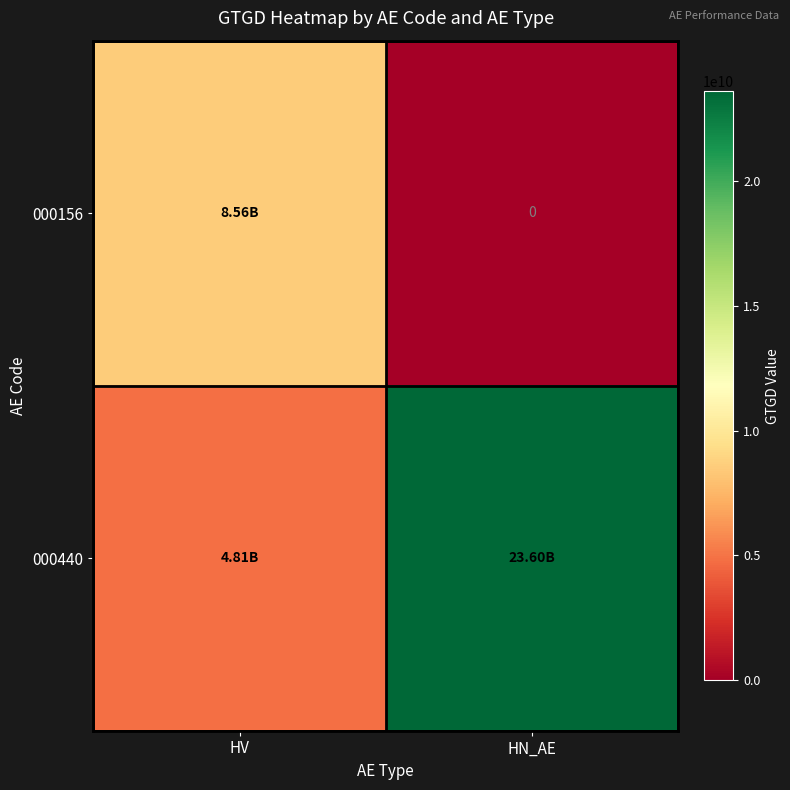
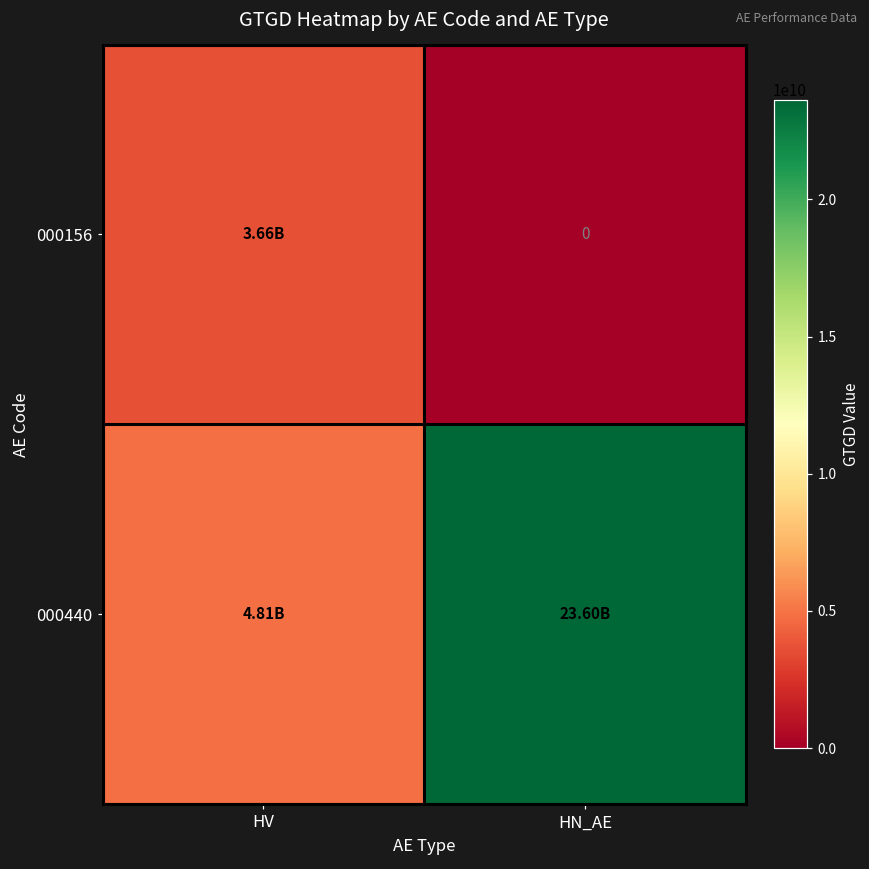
000156, HV: 8.56B -> 3.66B
